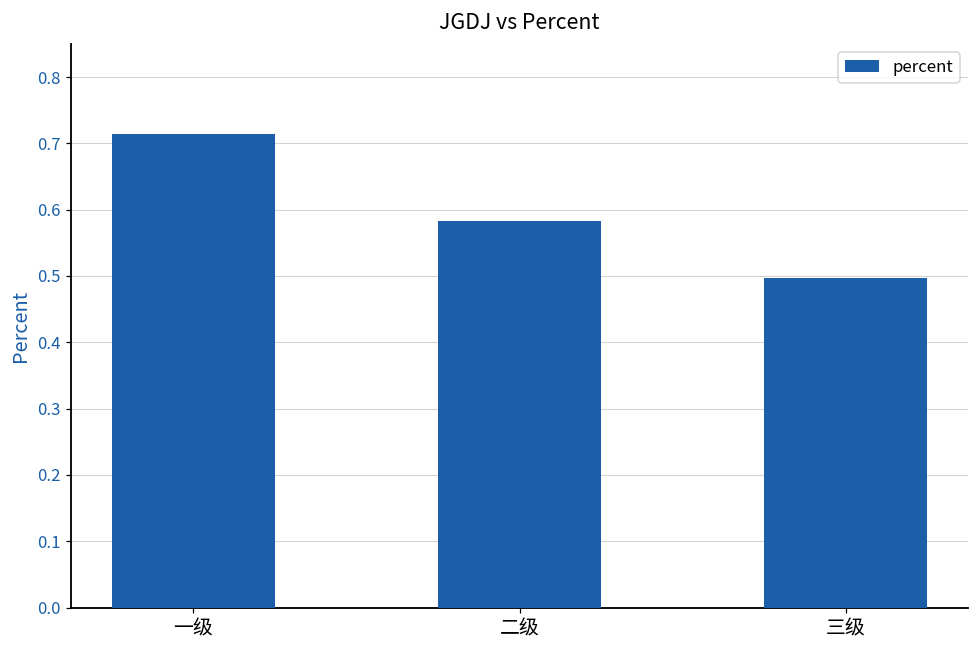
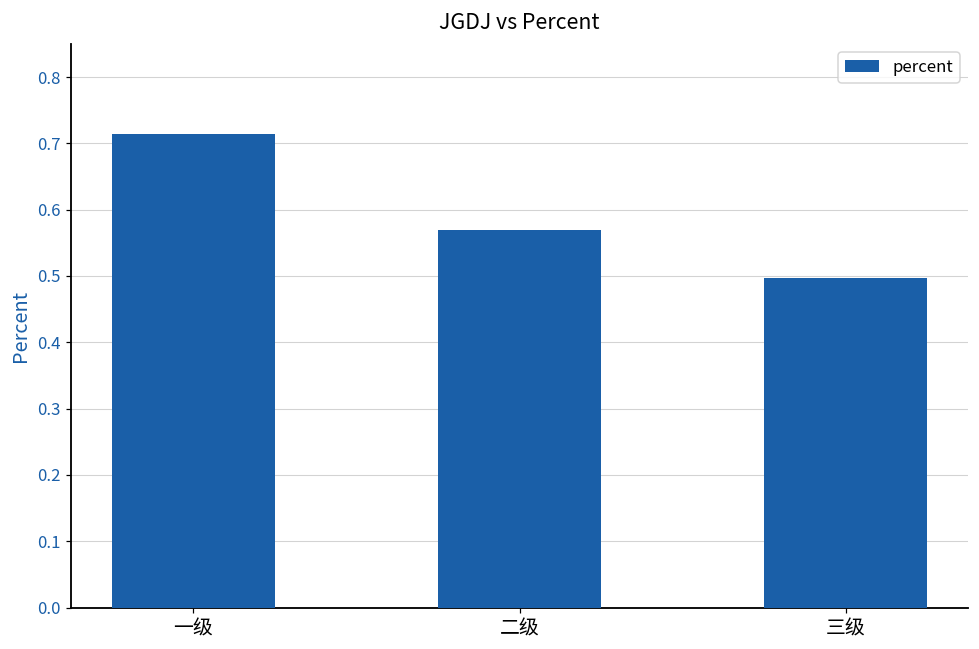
二级: 0.58 -> 0.57
